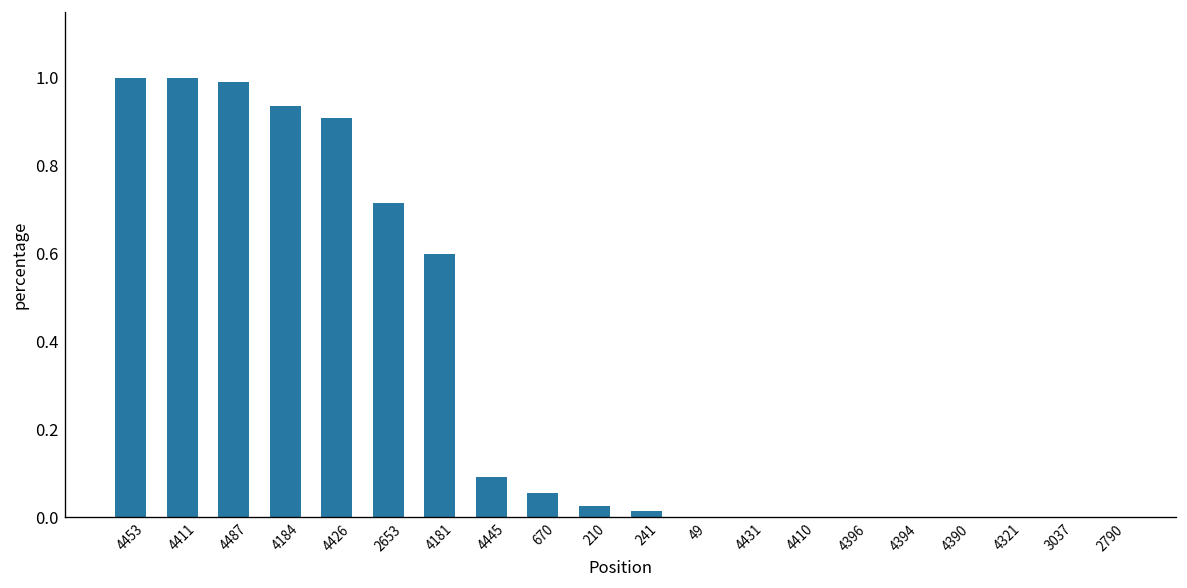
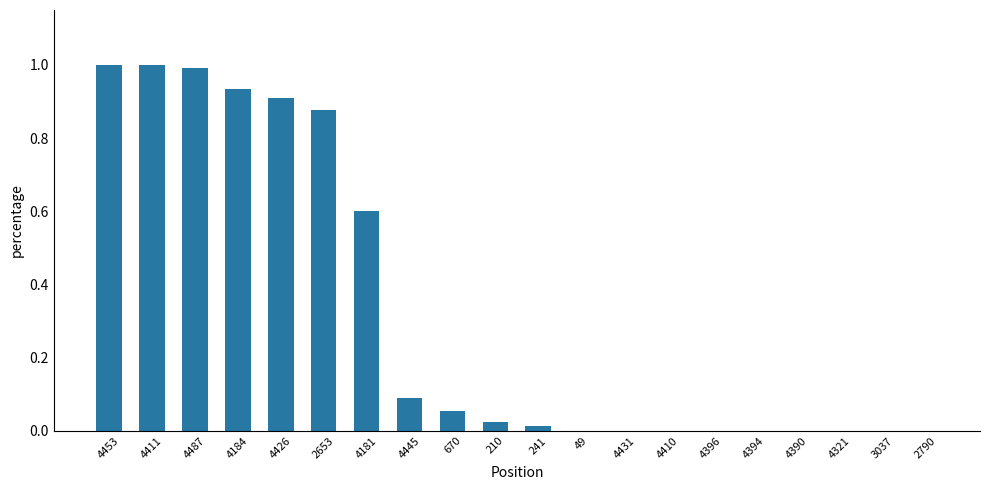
2653: 0.71 -> 0.88
